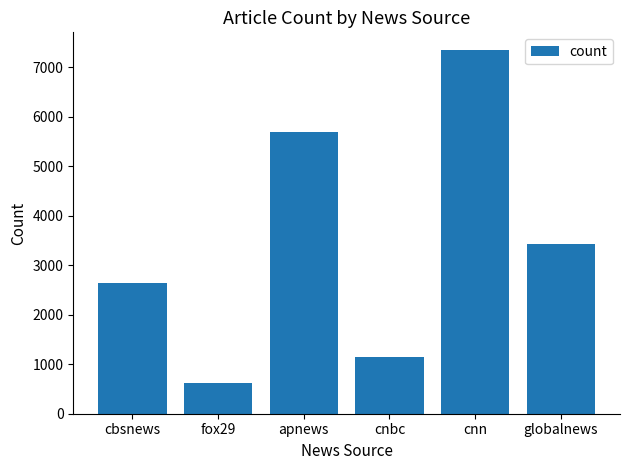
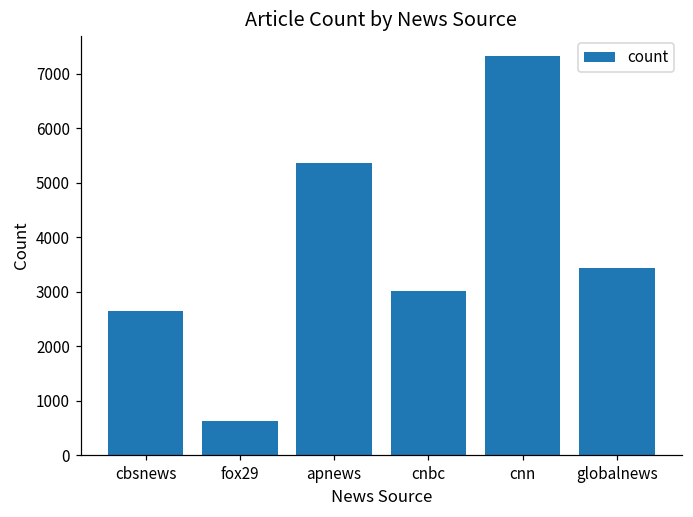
apnews: 5700 -> 5400
cnbc: 1100 -> 3000
